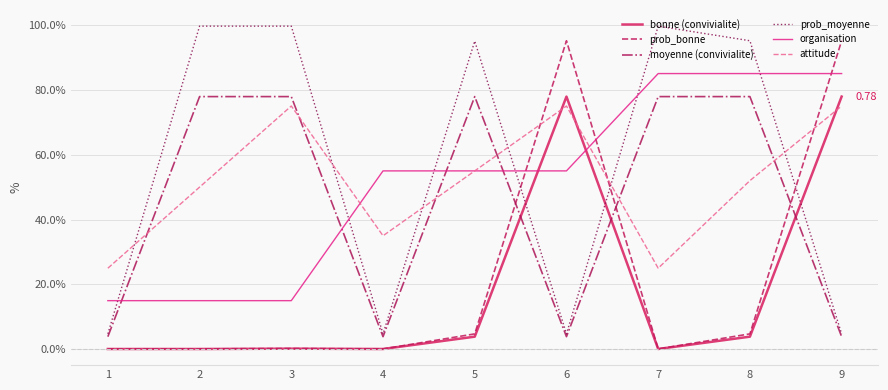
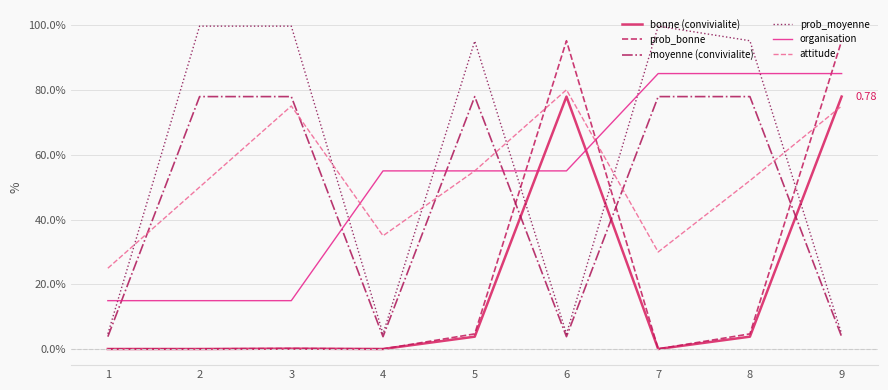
attitude, 6: 75% -> 80%
attitude, 7: 25% -> 30%
